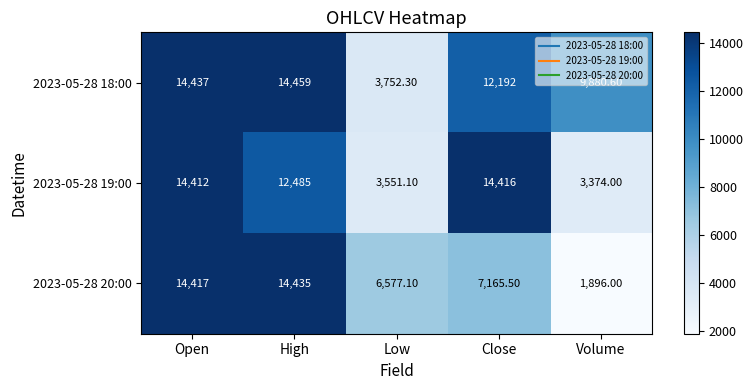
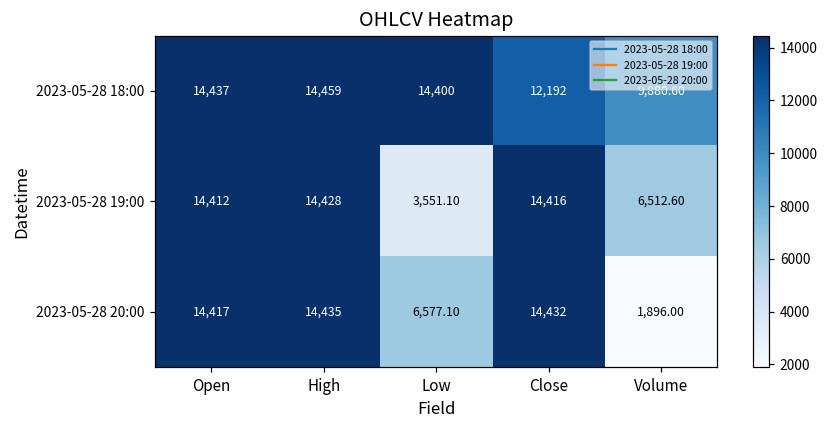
2023-05-28 18:00, Low: 3,752.30 -> 14,400
2023-05-28 19:00, High: 12,485 -> 14,428
2023-05-28 19:00, Volume: 3,374.00 -> 6,512.60
2023-05-28 20:00, Close: 7,165.50 -> 14,432
